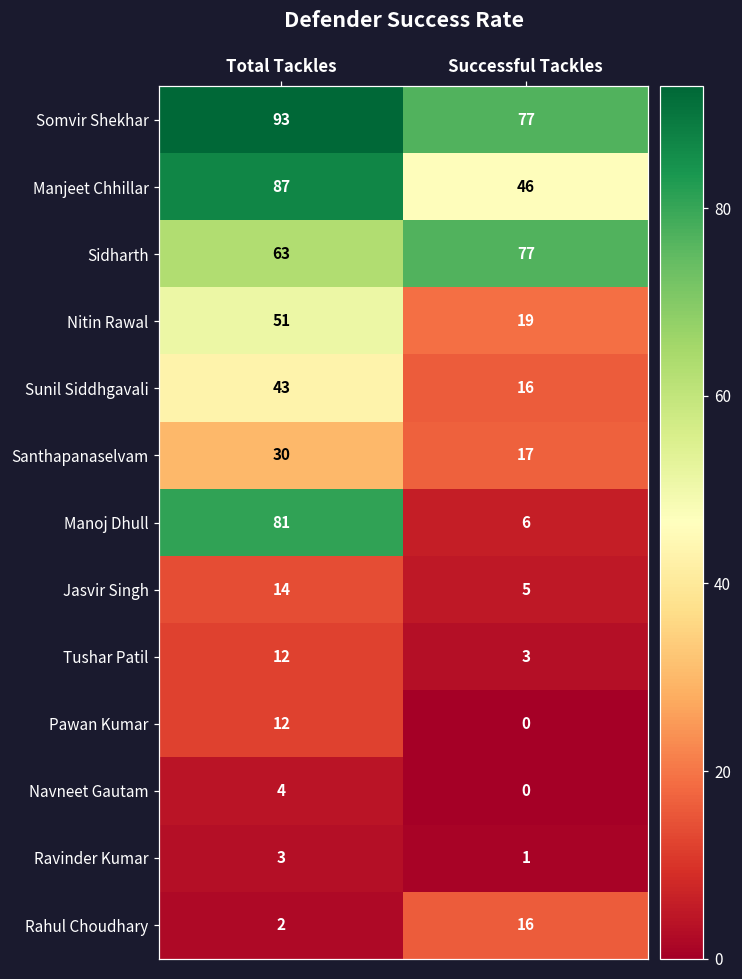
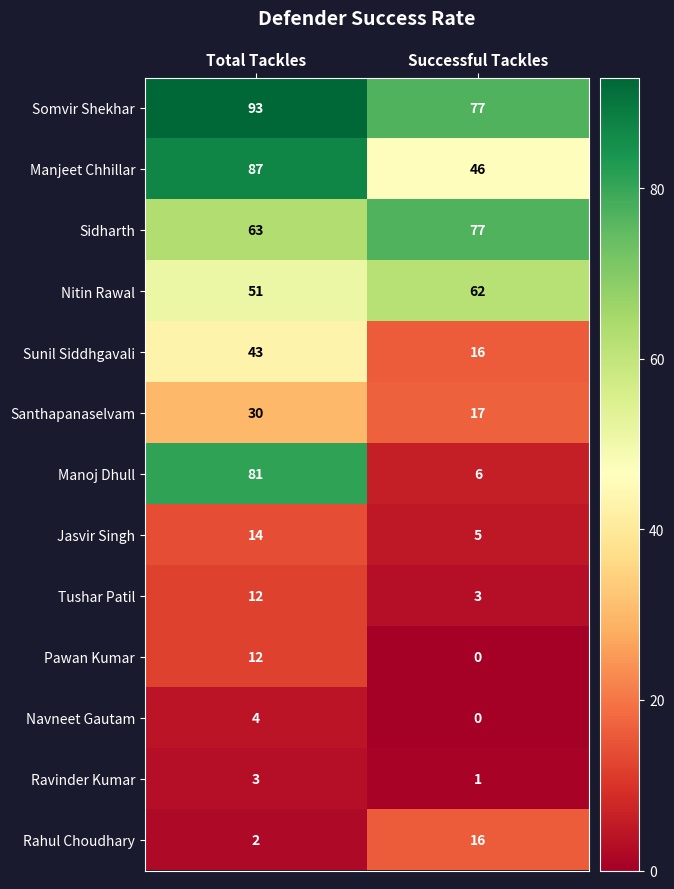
Nitin Rawal, Successful Tackles: 19 -> 62
